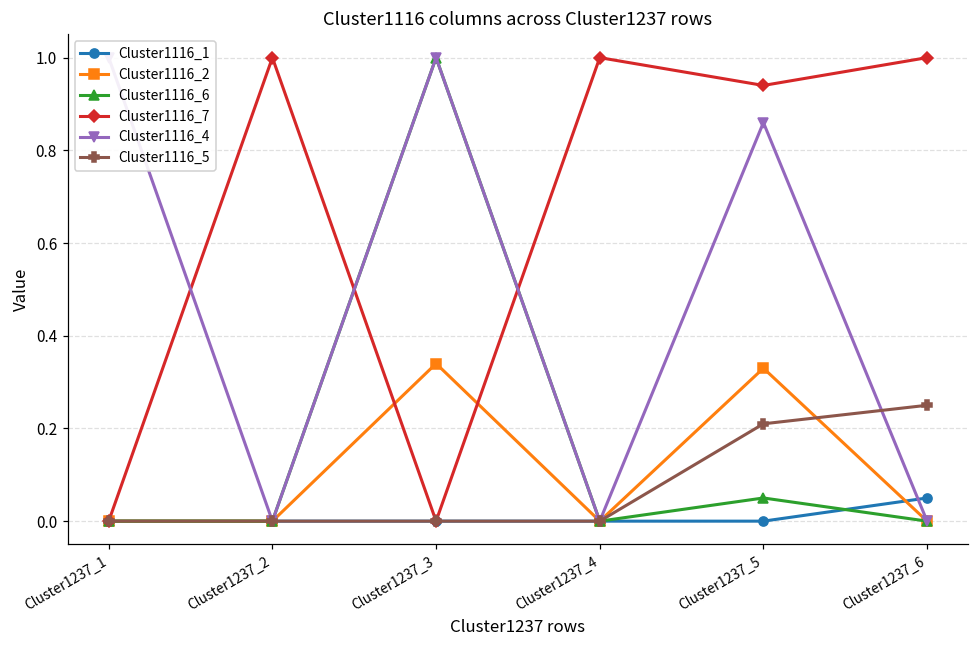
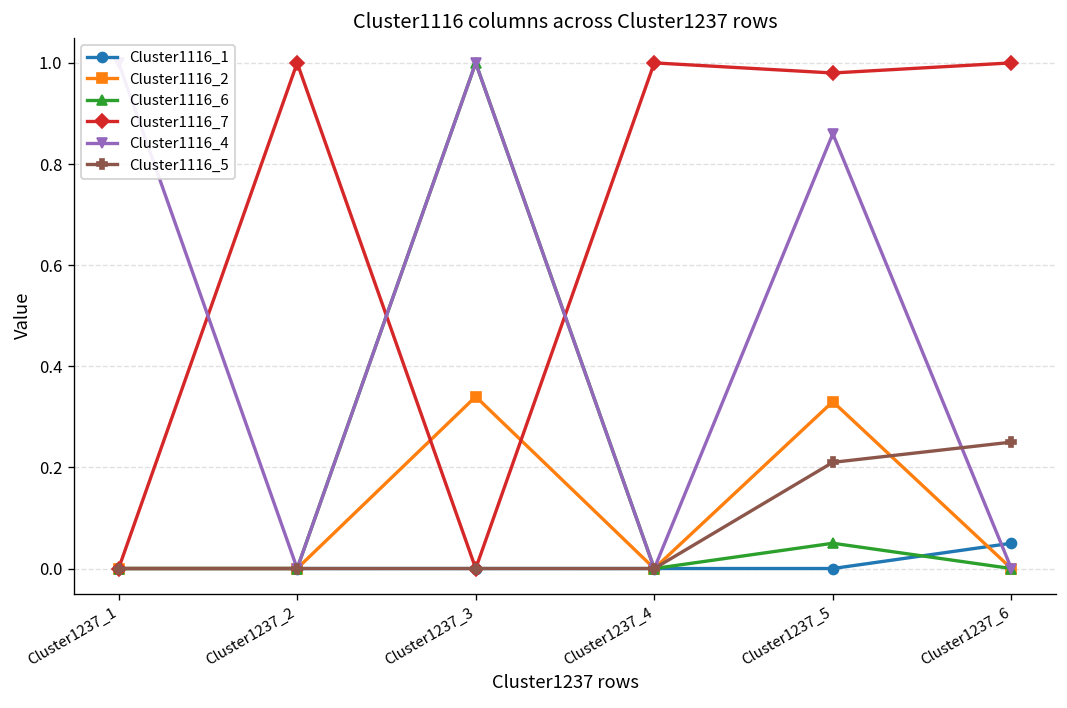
Cluster1116_7, Cluster1237_5: 0.94 -> 0.98
